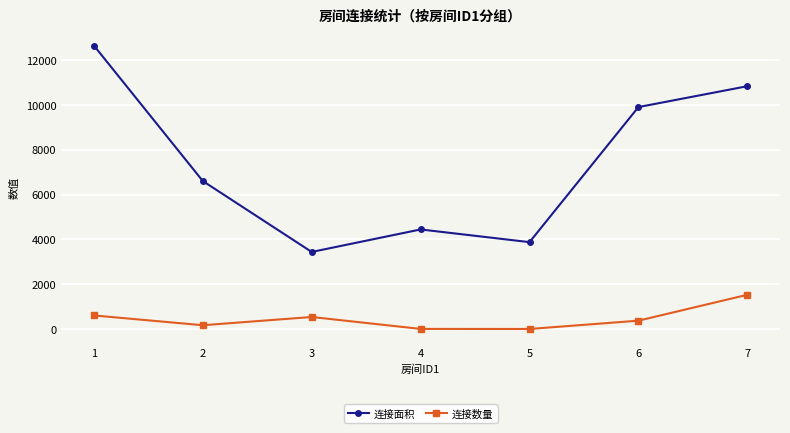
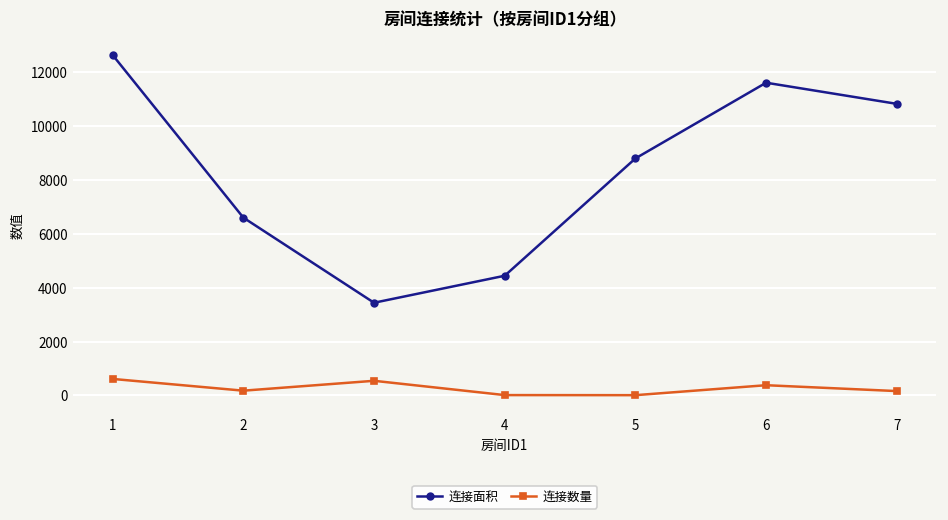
连接面积, 5: 3900 -> 8800
连接面积, 6: 9900 -> 11600
连接数量, 7: 1500 -> 200
